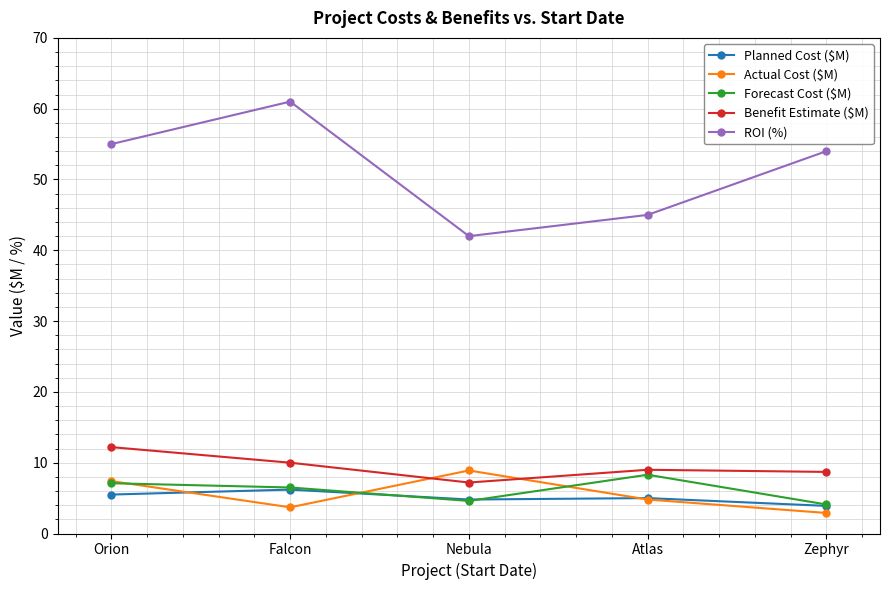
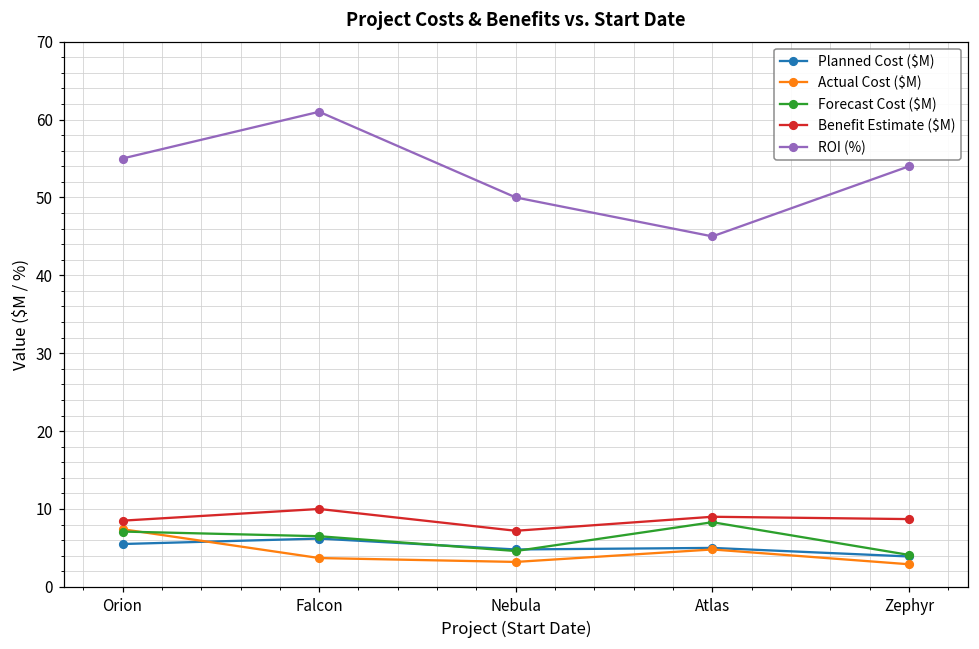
Benefit Estimate ($M), Orion: 12 -> 9
Actual Cost ($M), Nebula: 9 -> 3
ROI (%), Nebula: 42 -> 50
